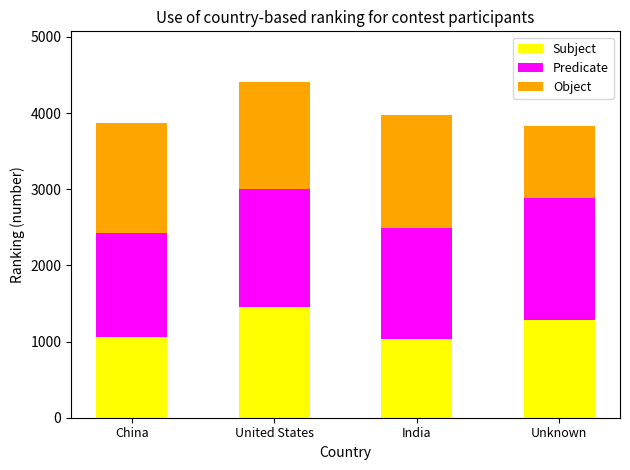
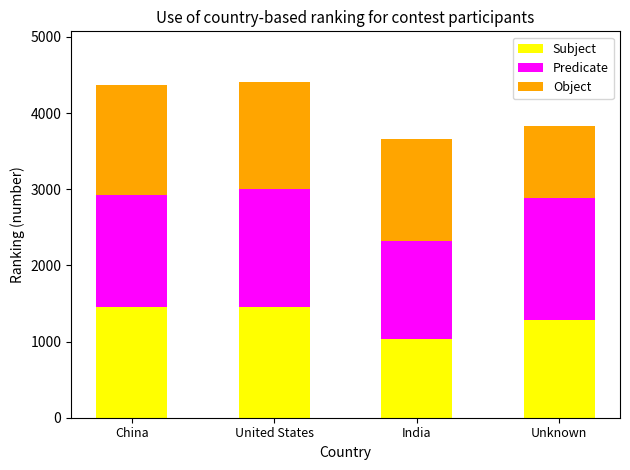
Subject, China: 1100 -> 1500
Predicate, China: 1400 -> 1500
Predicate, India: 1500 -> 1300
Object, India: 1500 -> 1300
